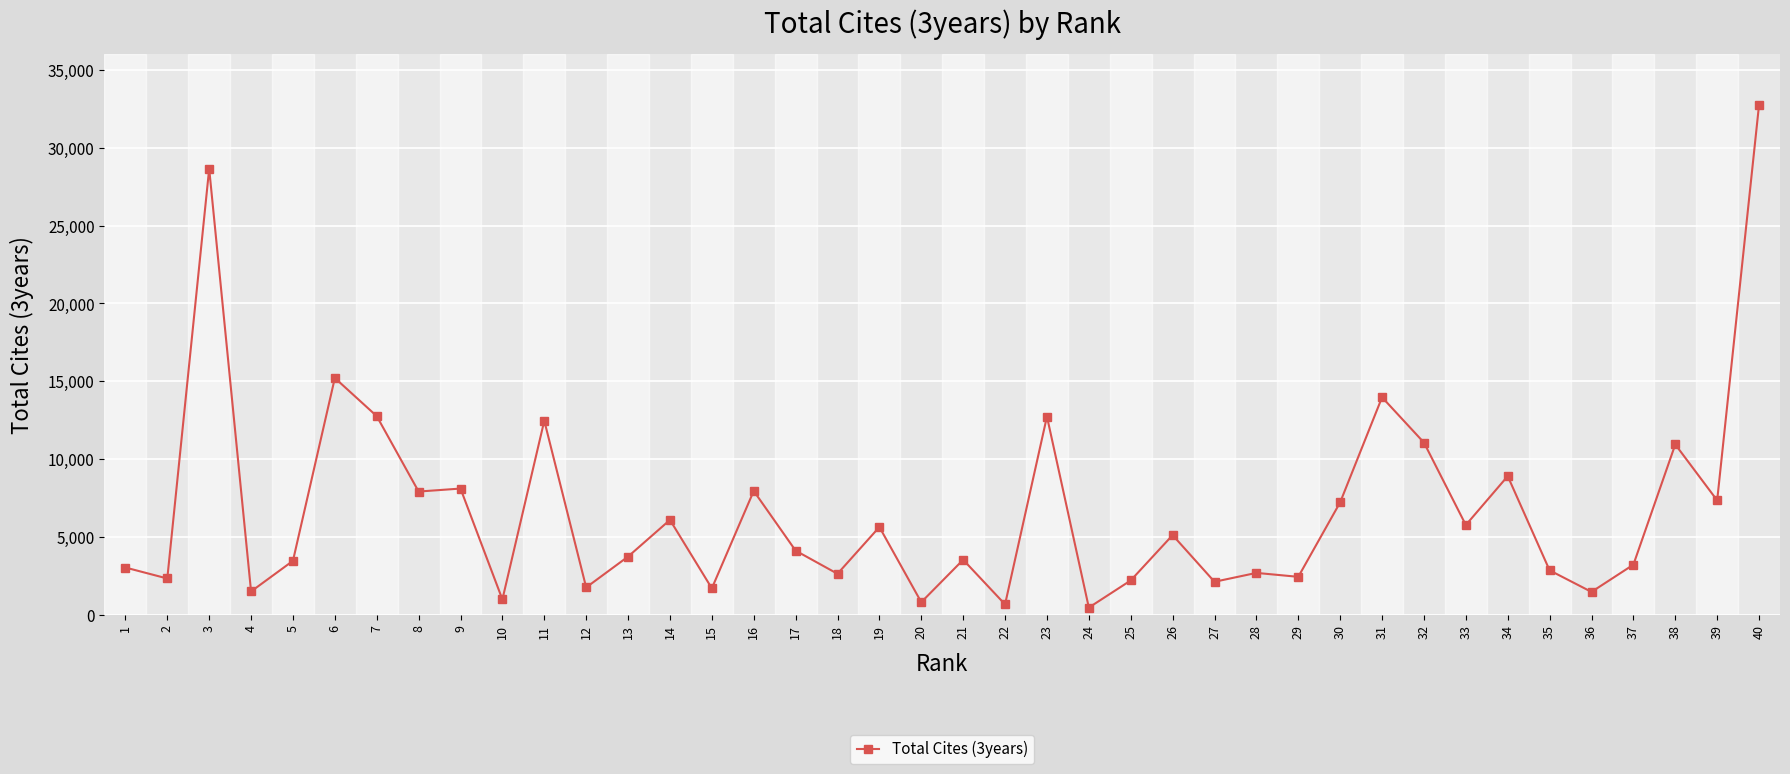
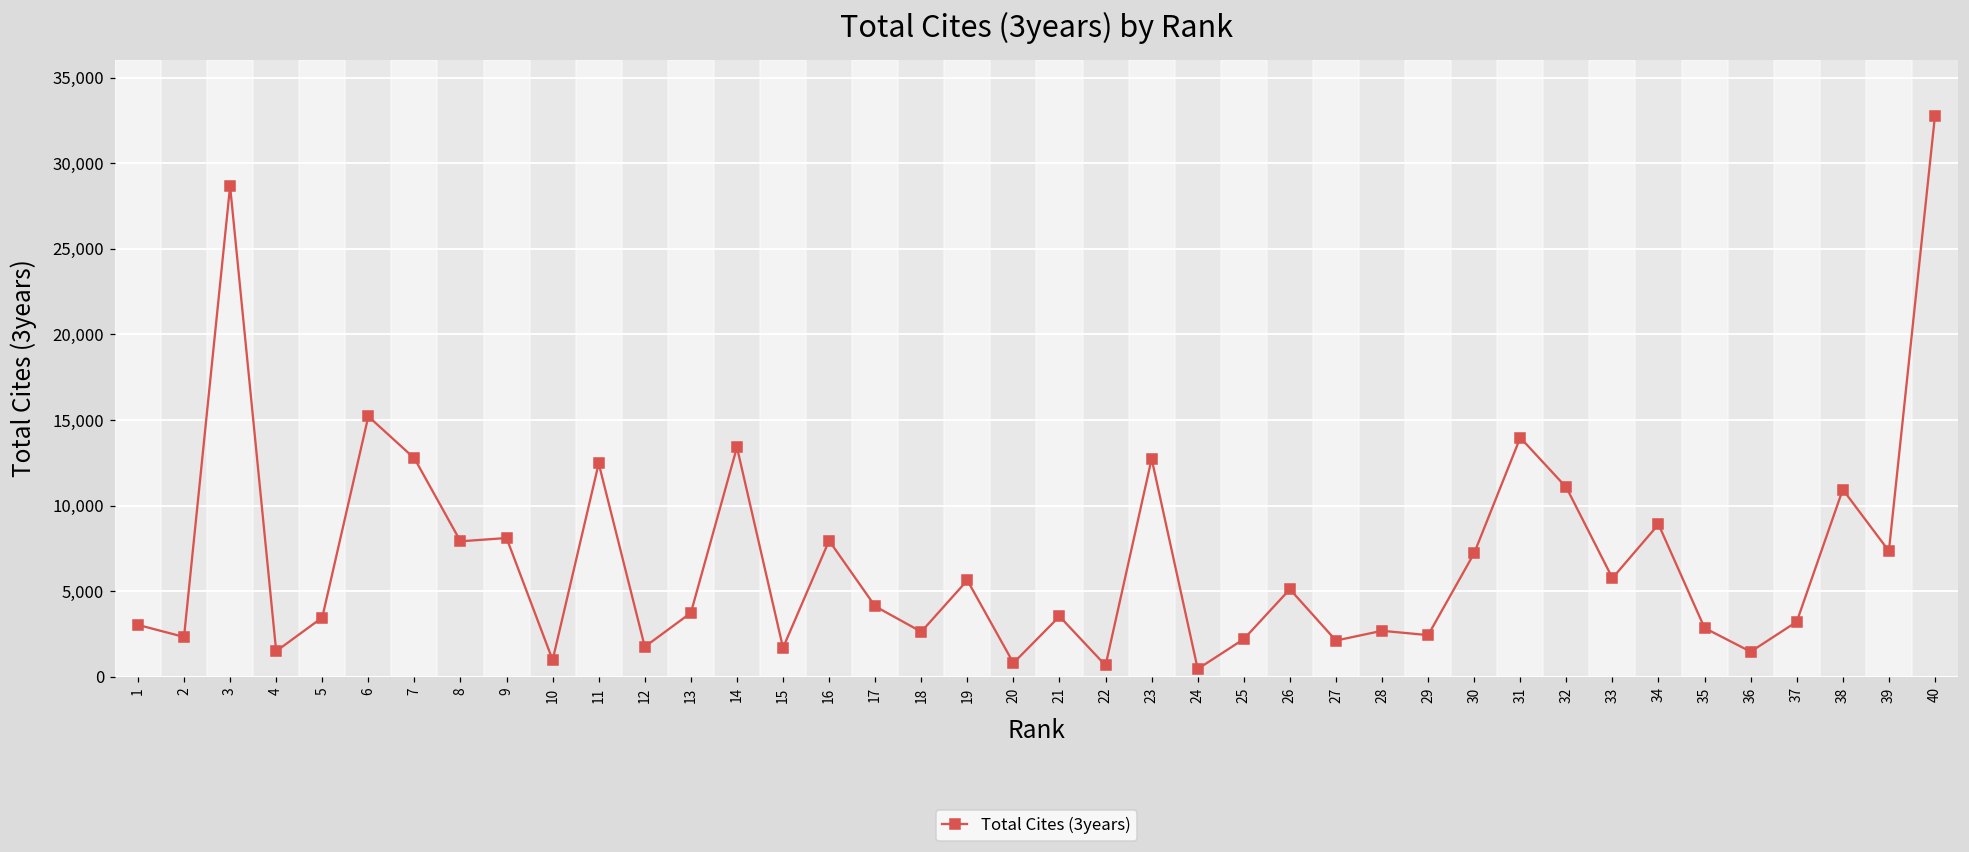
14: 6,100 -> 13,400
